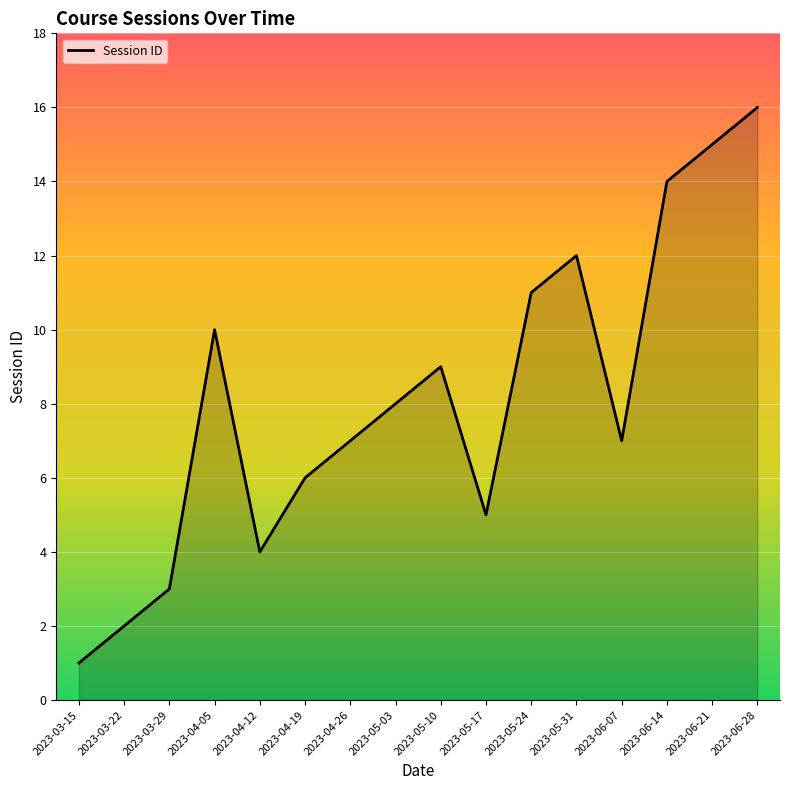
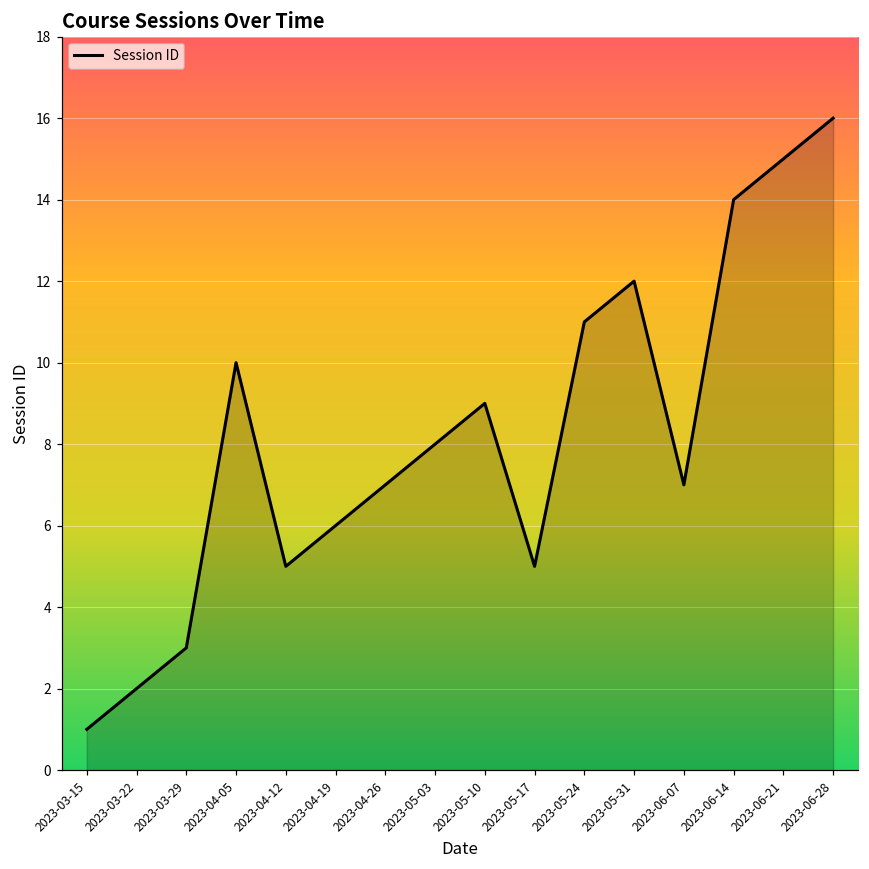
2023-04-12: 4 -> 5
